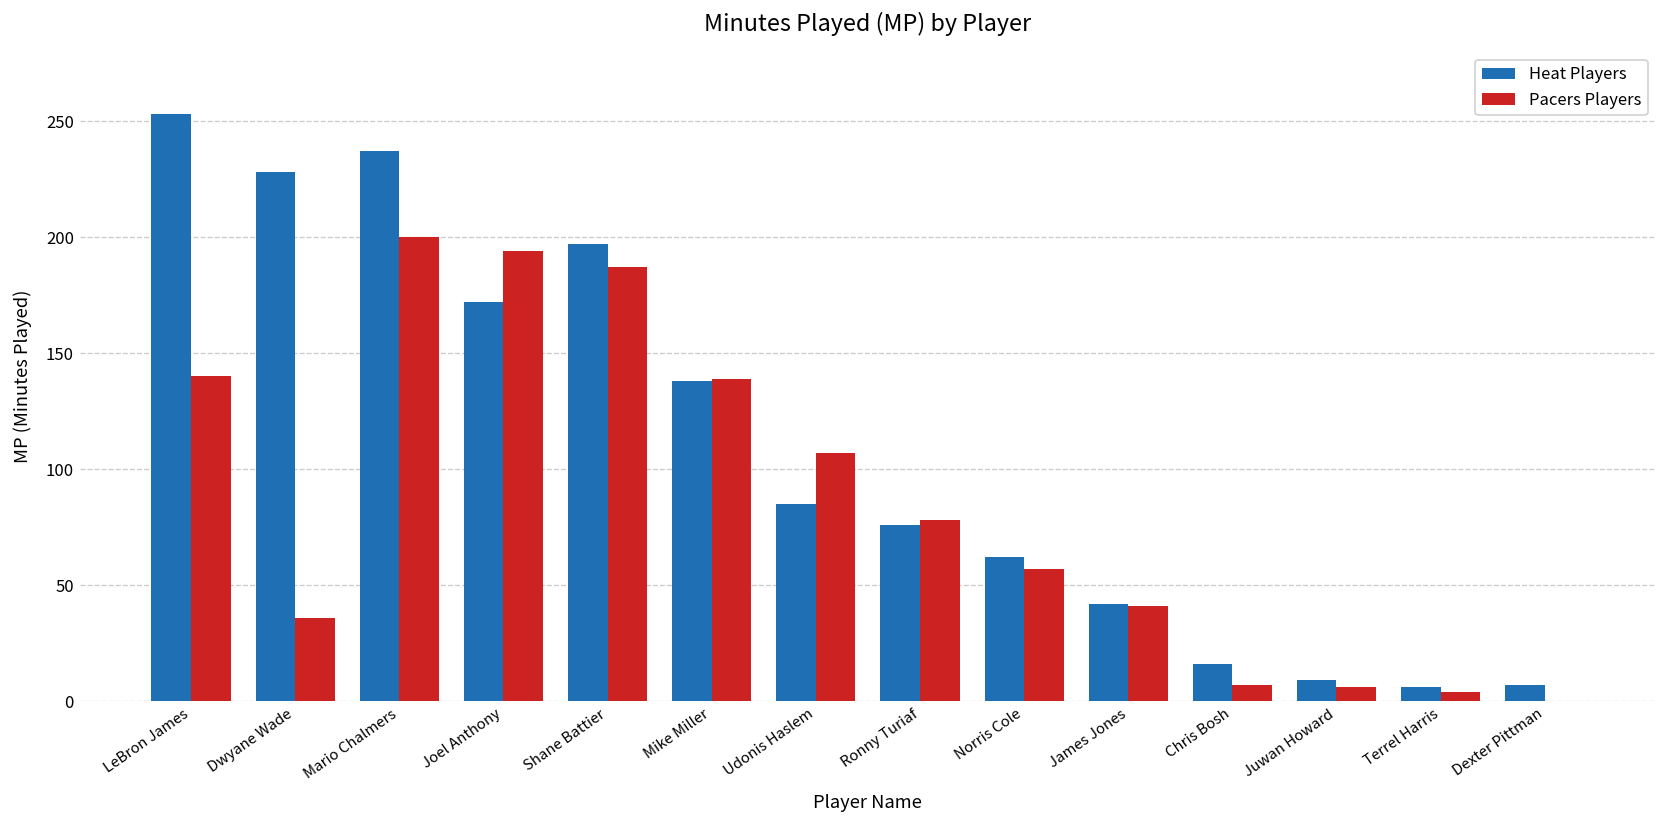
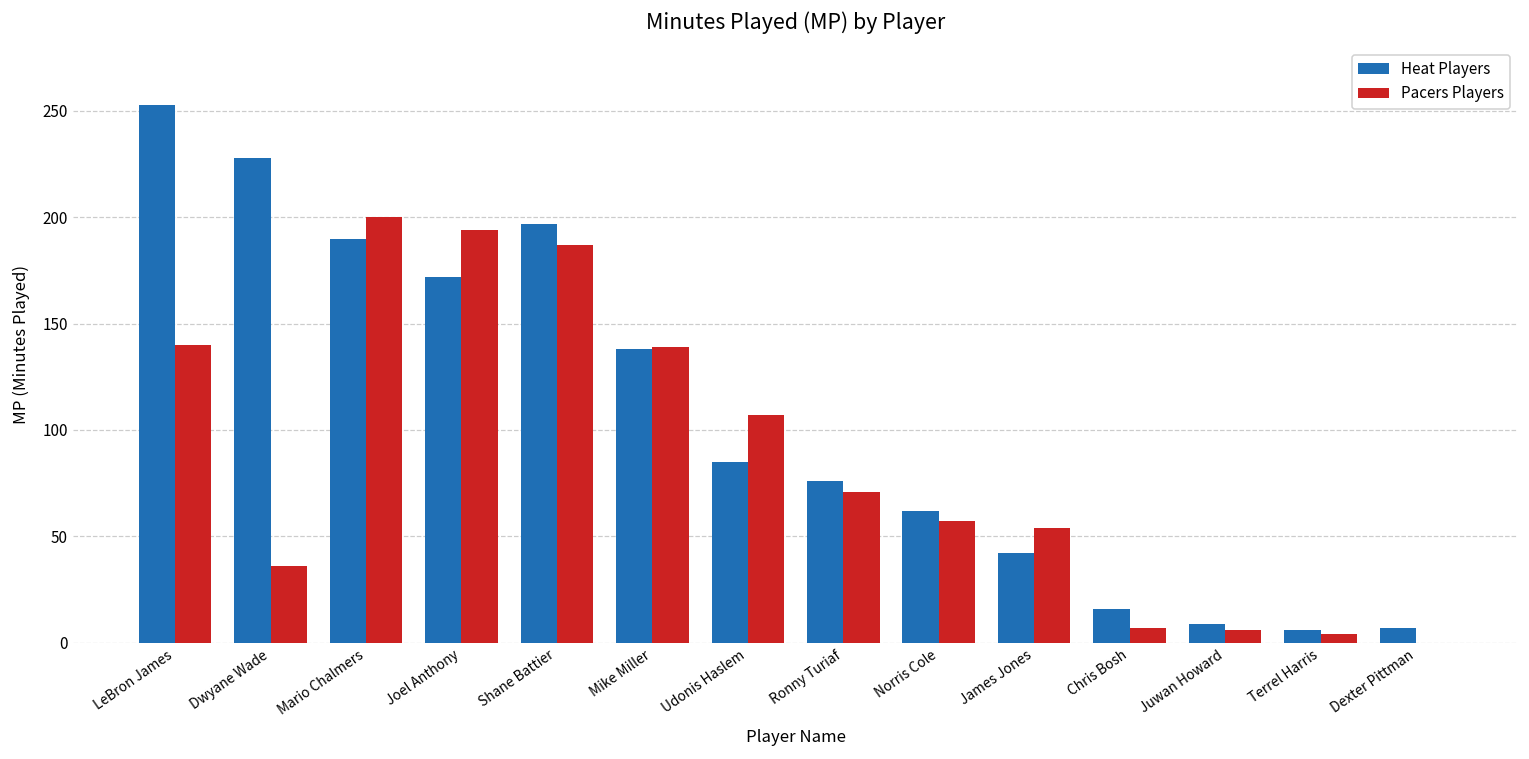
Heat Players, Mario Chalmers: 237 -> 190
Pacers Players, Ronny Turiaf: 78 -> 71
Pacers Players, James Jones: 41 -> 54
